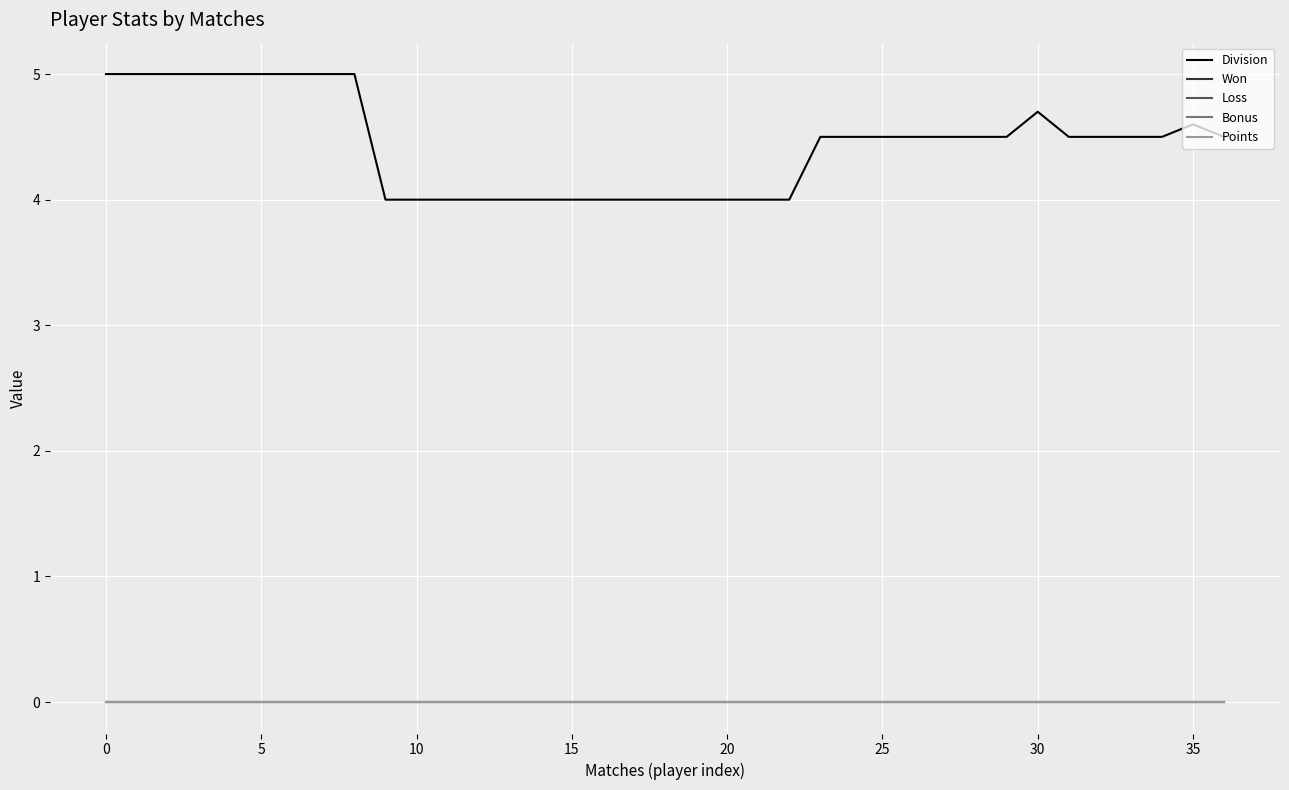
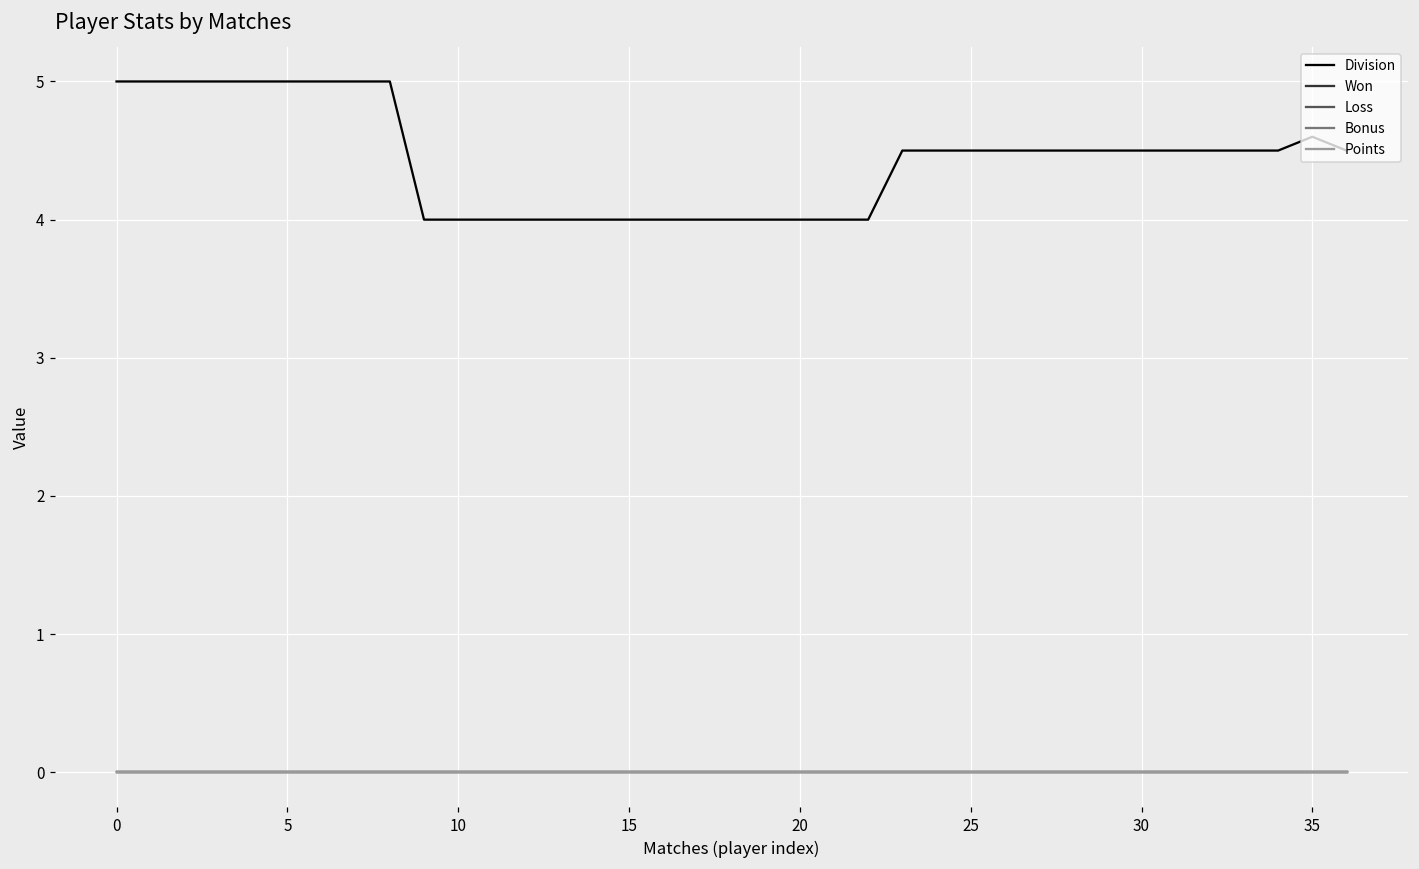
Division, 30: 4.7 -> 4.5
